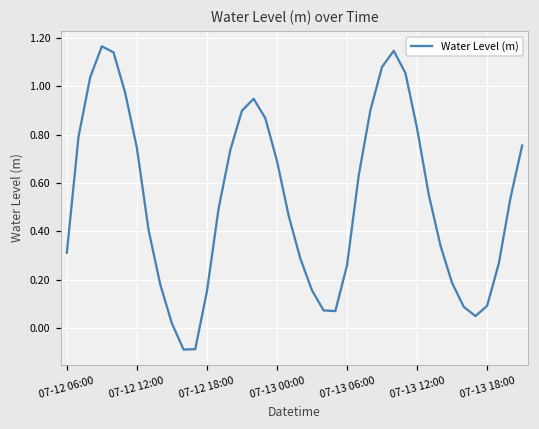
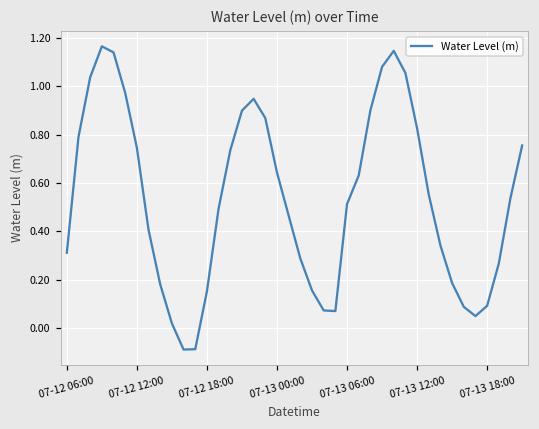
07-13 00:00: 0.69 -> 0.64
07-13 06:00: 0.26 -> 0.51
